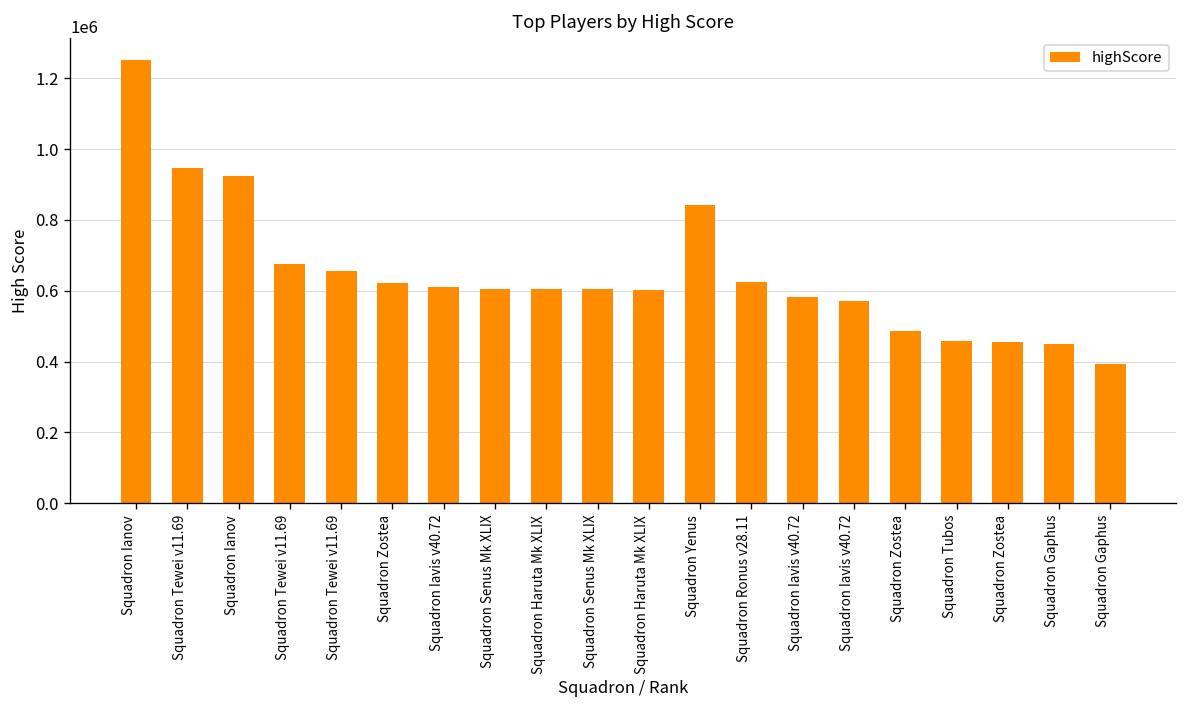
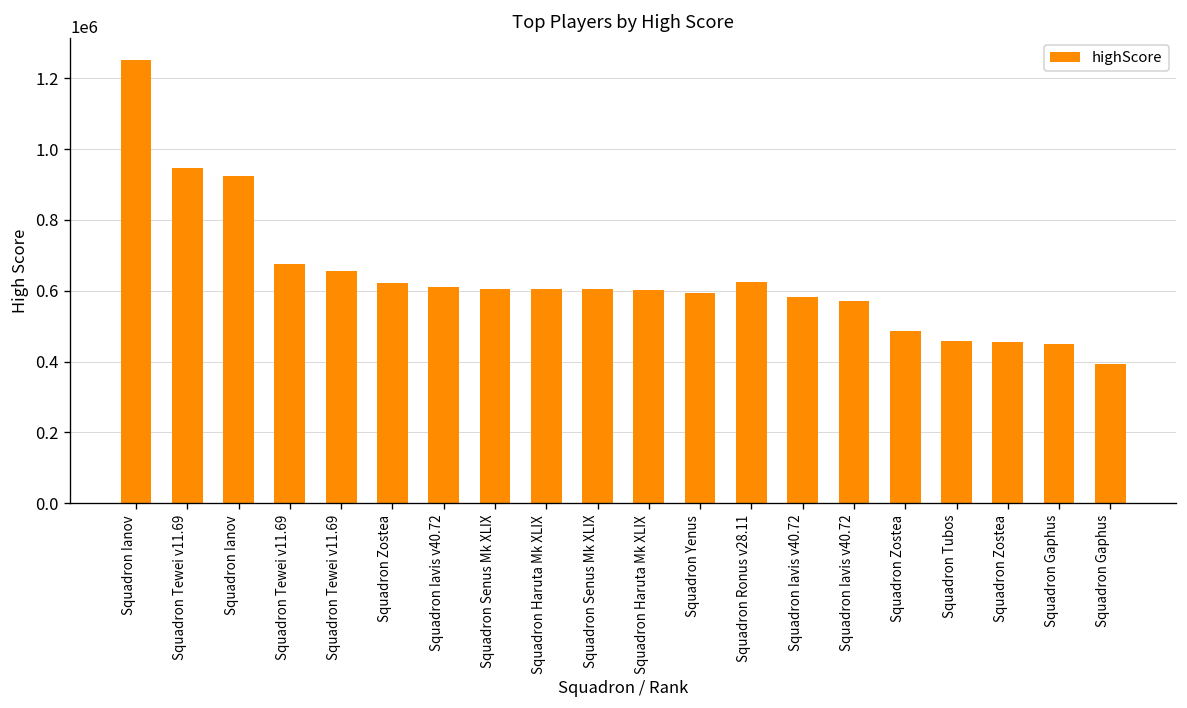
Squadron Yenus: 840000 -> 590000
